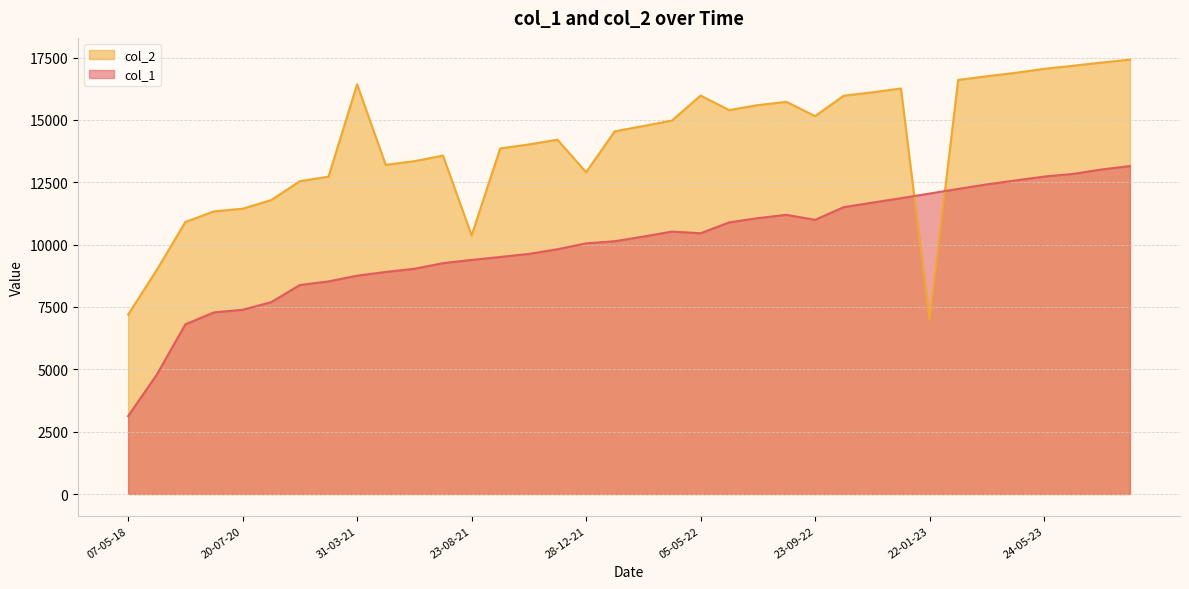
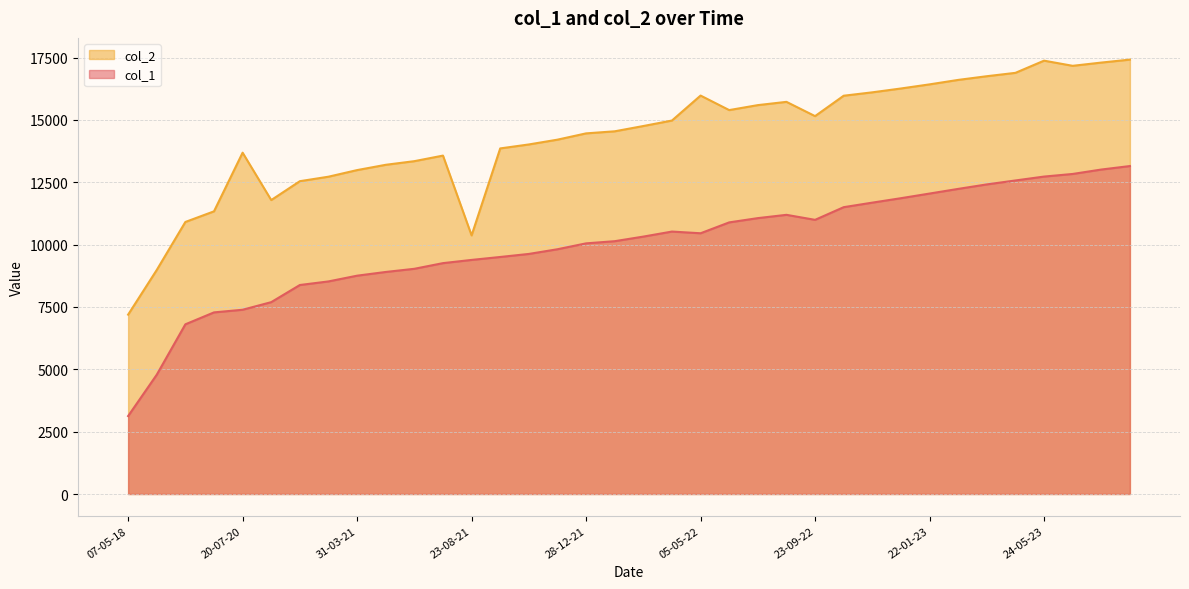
col_2, 20-07-20: 11400 -> 13700
col_2, 31-03-21: 16400 -> 13000
col_2, 28-12-21: 12900 -> 14500
col_2, 22-01-23: 7000 -> 16400
col_2, 24-05-23: 17000 -> 17400
